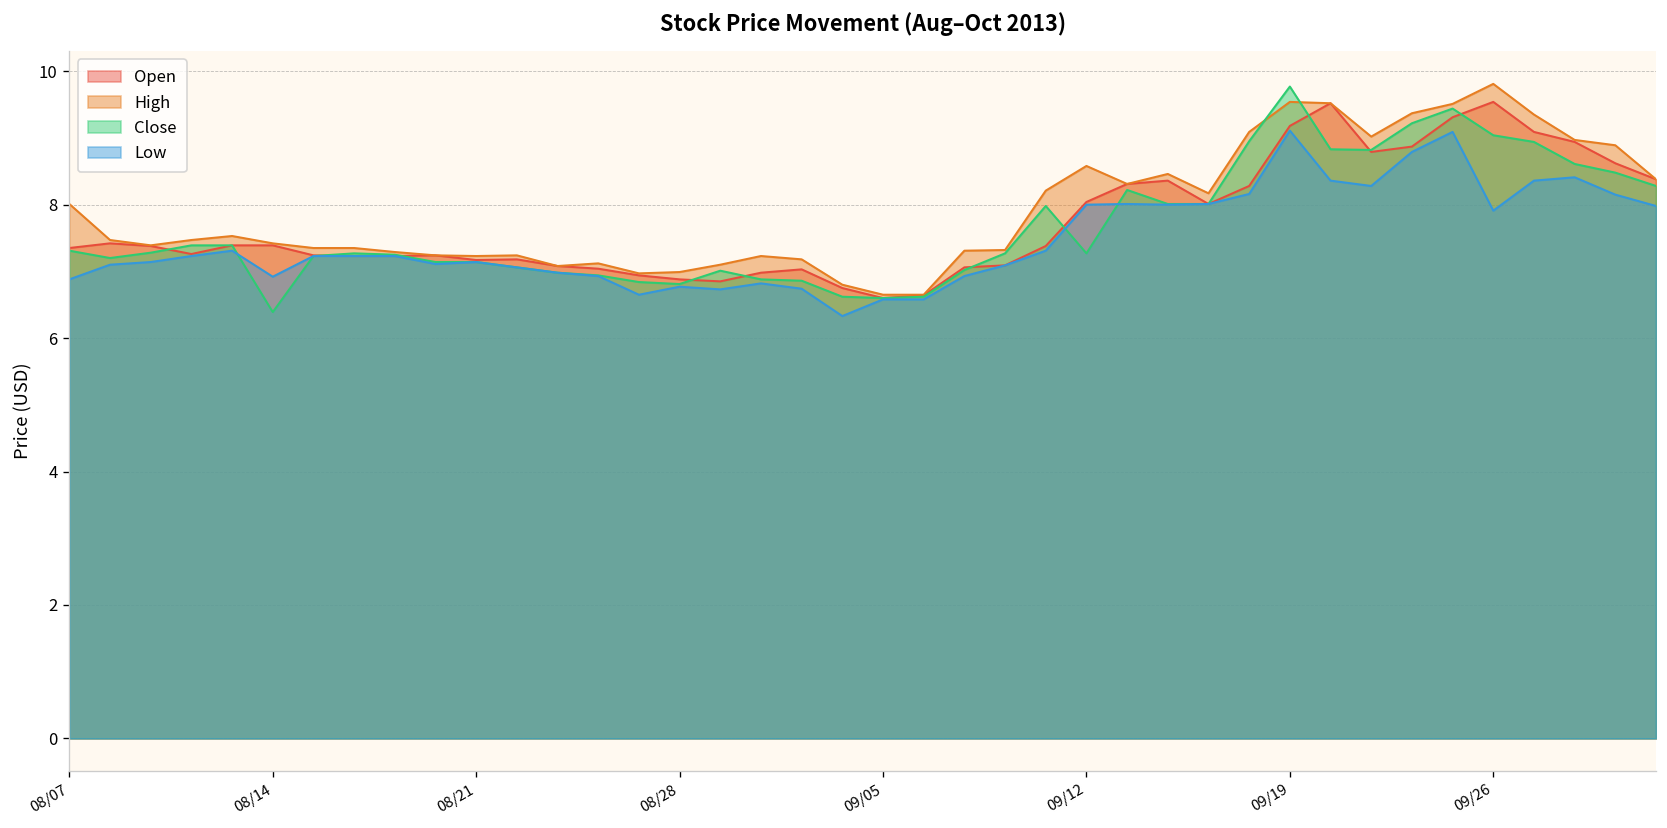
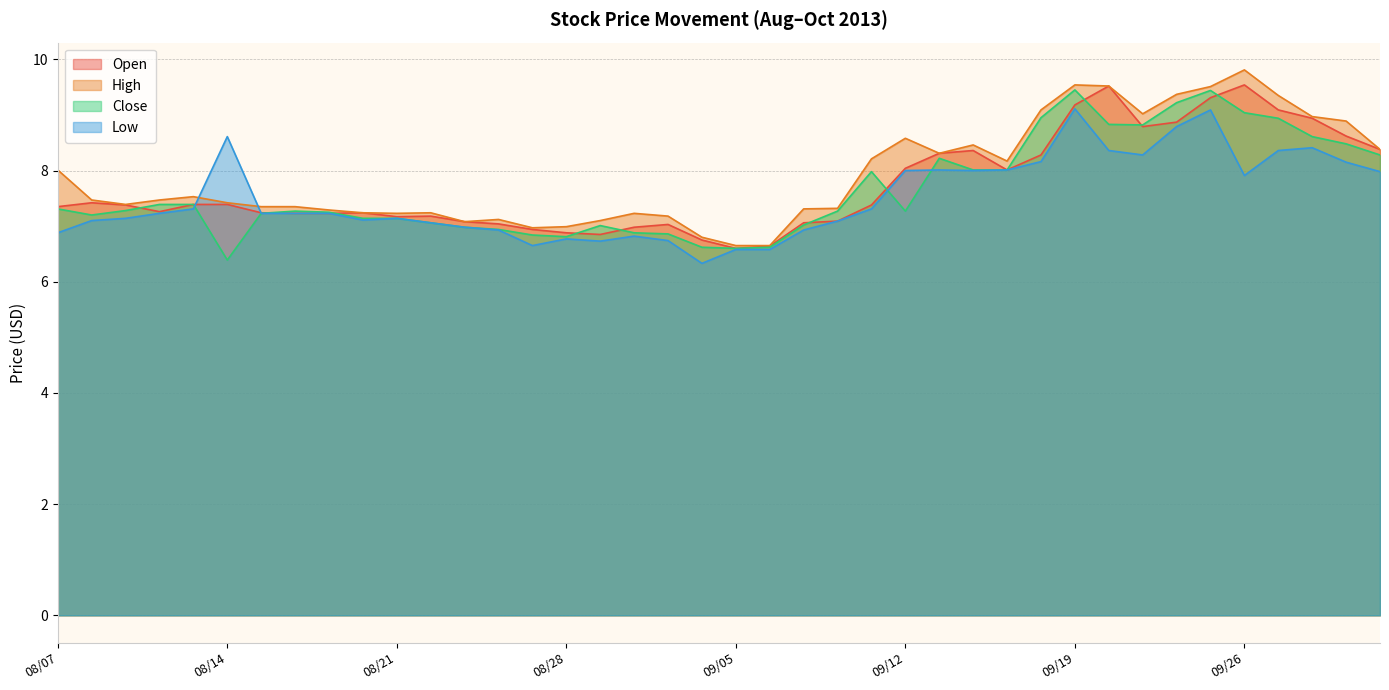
Low, 08/14: 6.9 -> 8.6
Close, 09/19: 9.8 -> 9.5
